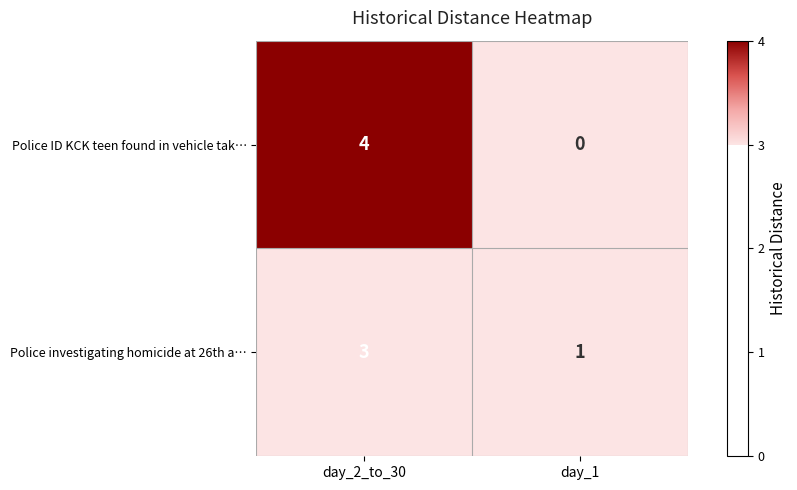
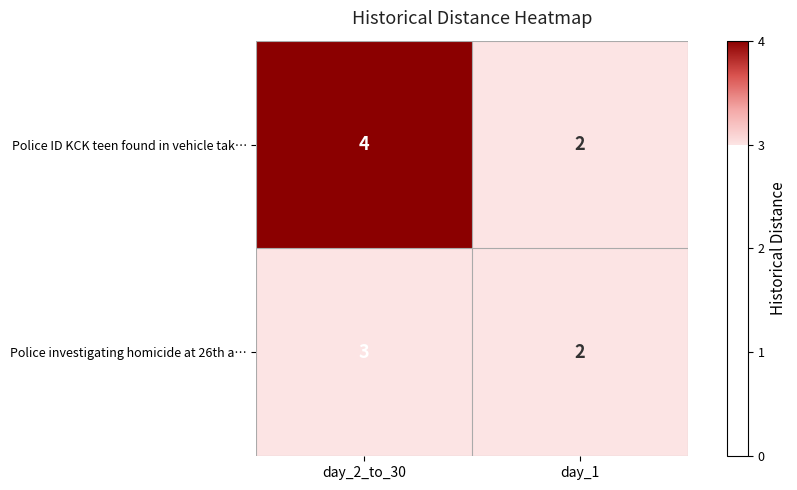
Police ID KCK teen found in vehicle tak…, day_1: 0 -> 2
Police investigating homicide at 26th a…, day_1: 1 -> 2
